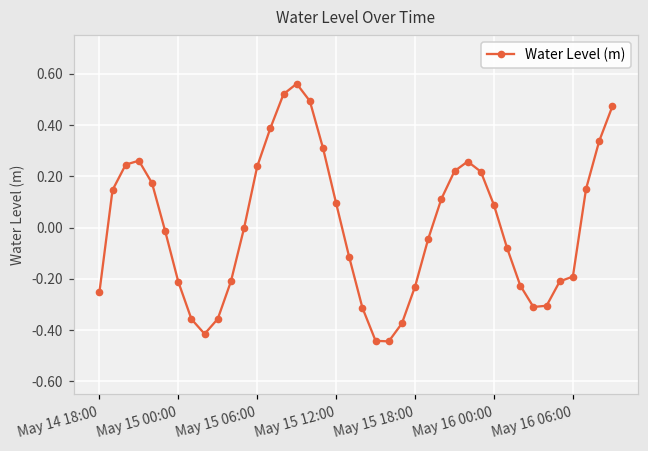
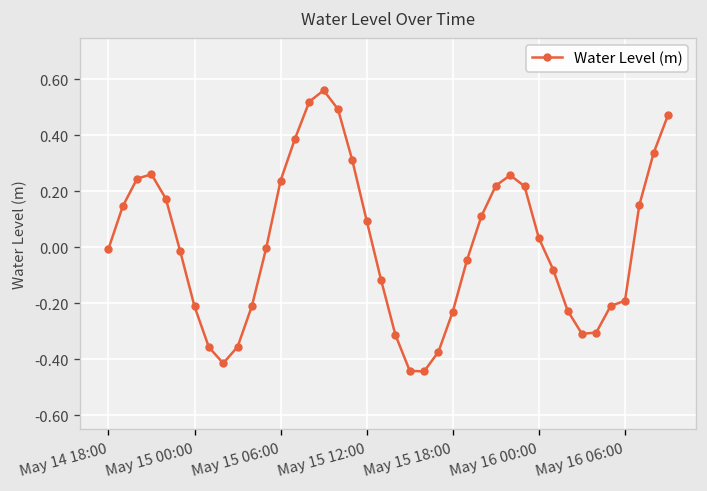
May 14 18:00: -0.25 -> -0.01
May 16 00:00: 0.09 -> 0.03
